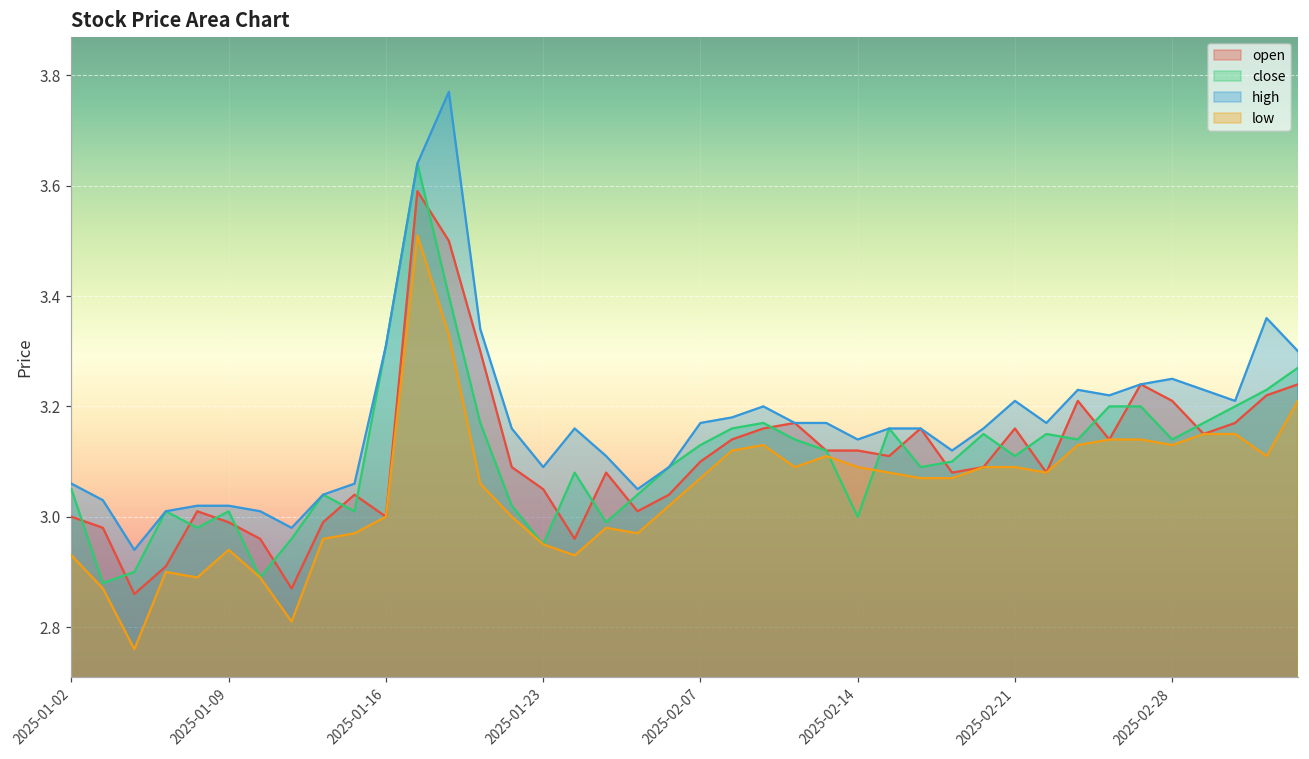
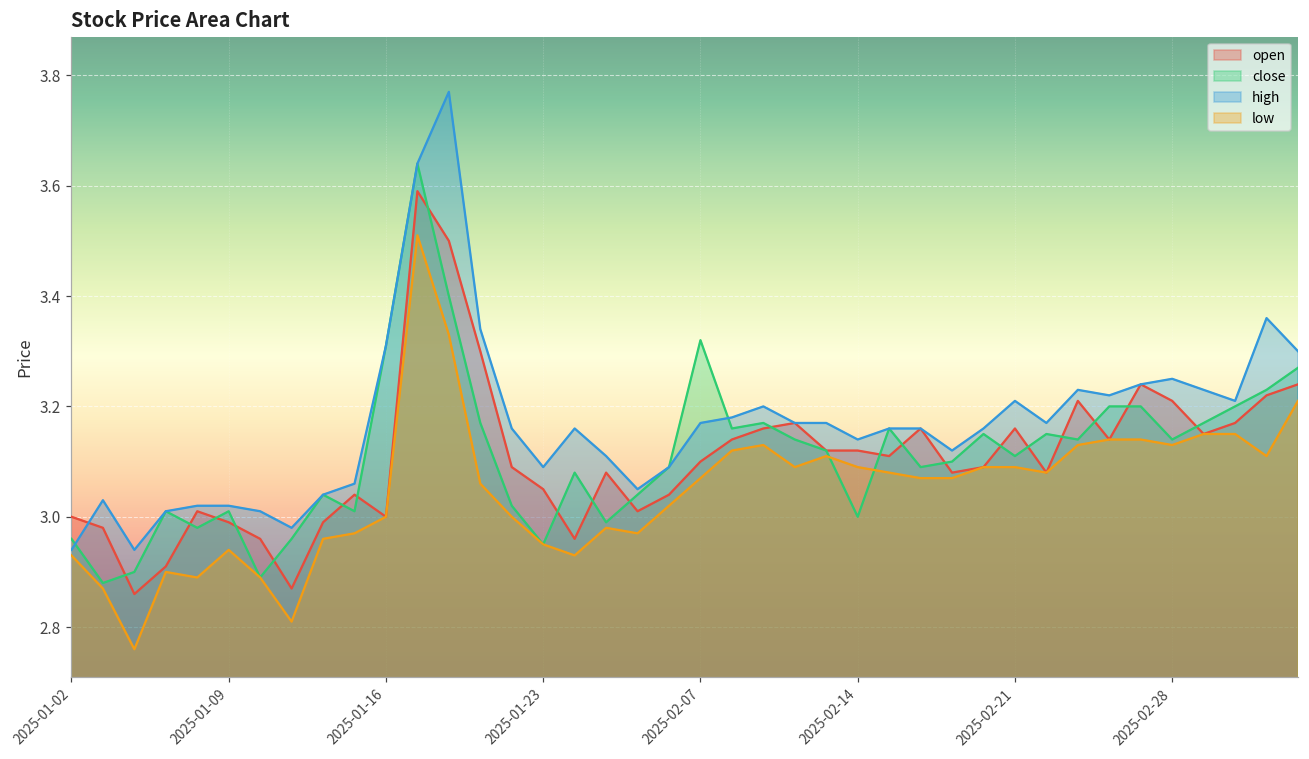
close, 2025-01-02: 3.05 -> 2.96
high, 2025-01-02: 3.06 -> 2.94
close, 2025-02-07: 3.13 -> 3.32
